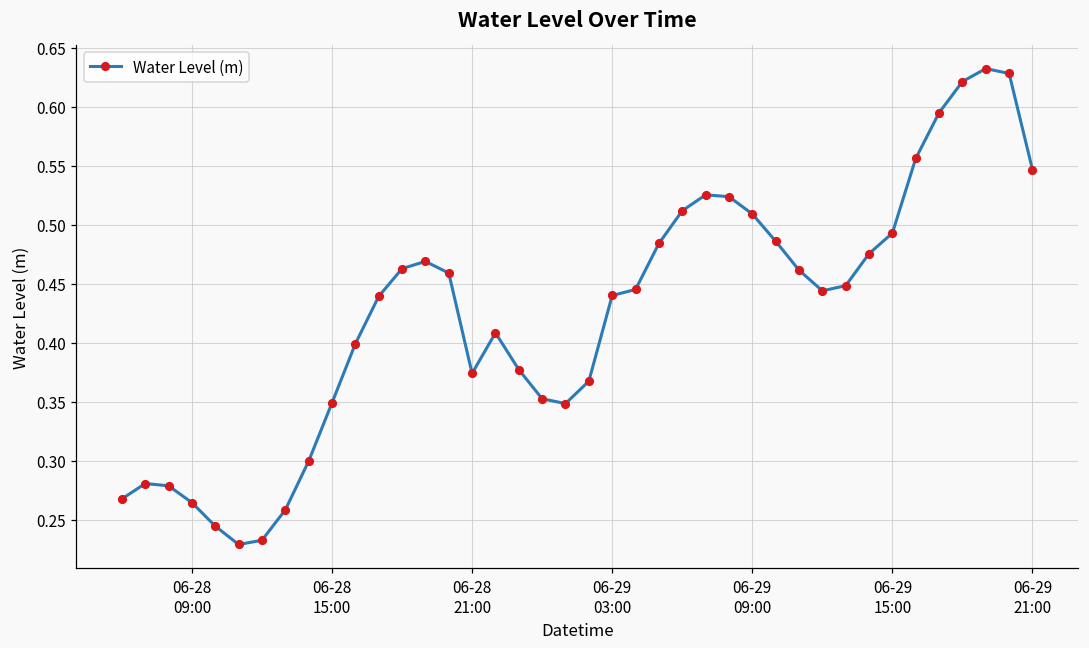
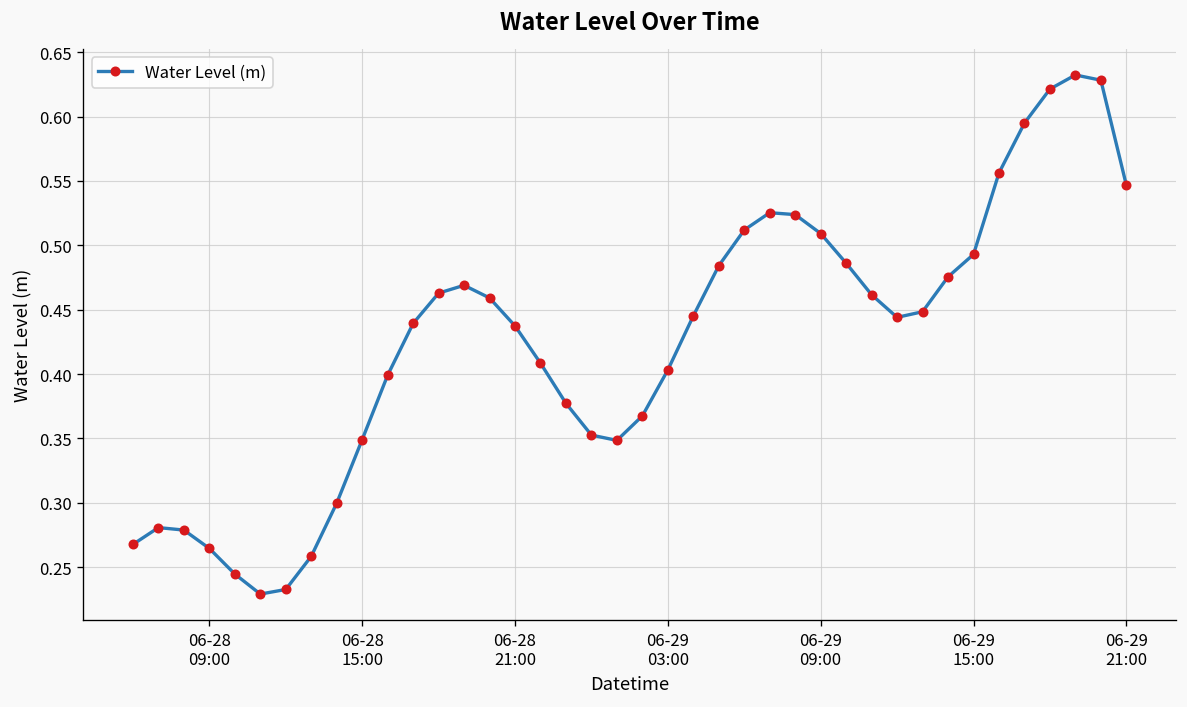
06-28 21:00: 0.374 -> 0.437
06-29 03:00: 0.440 -> 0.403
